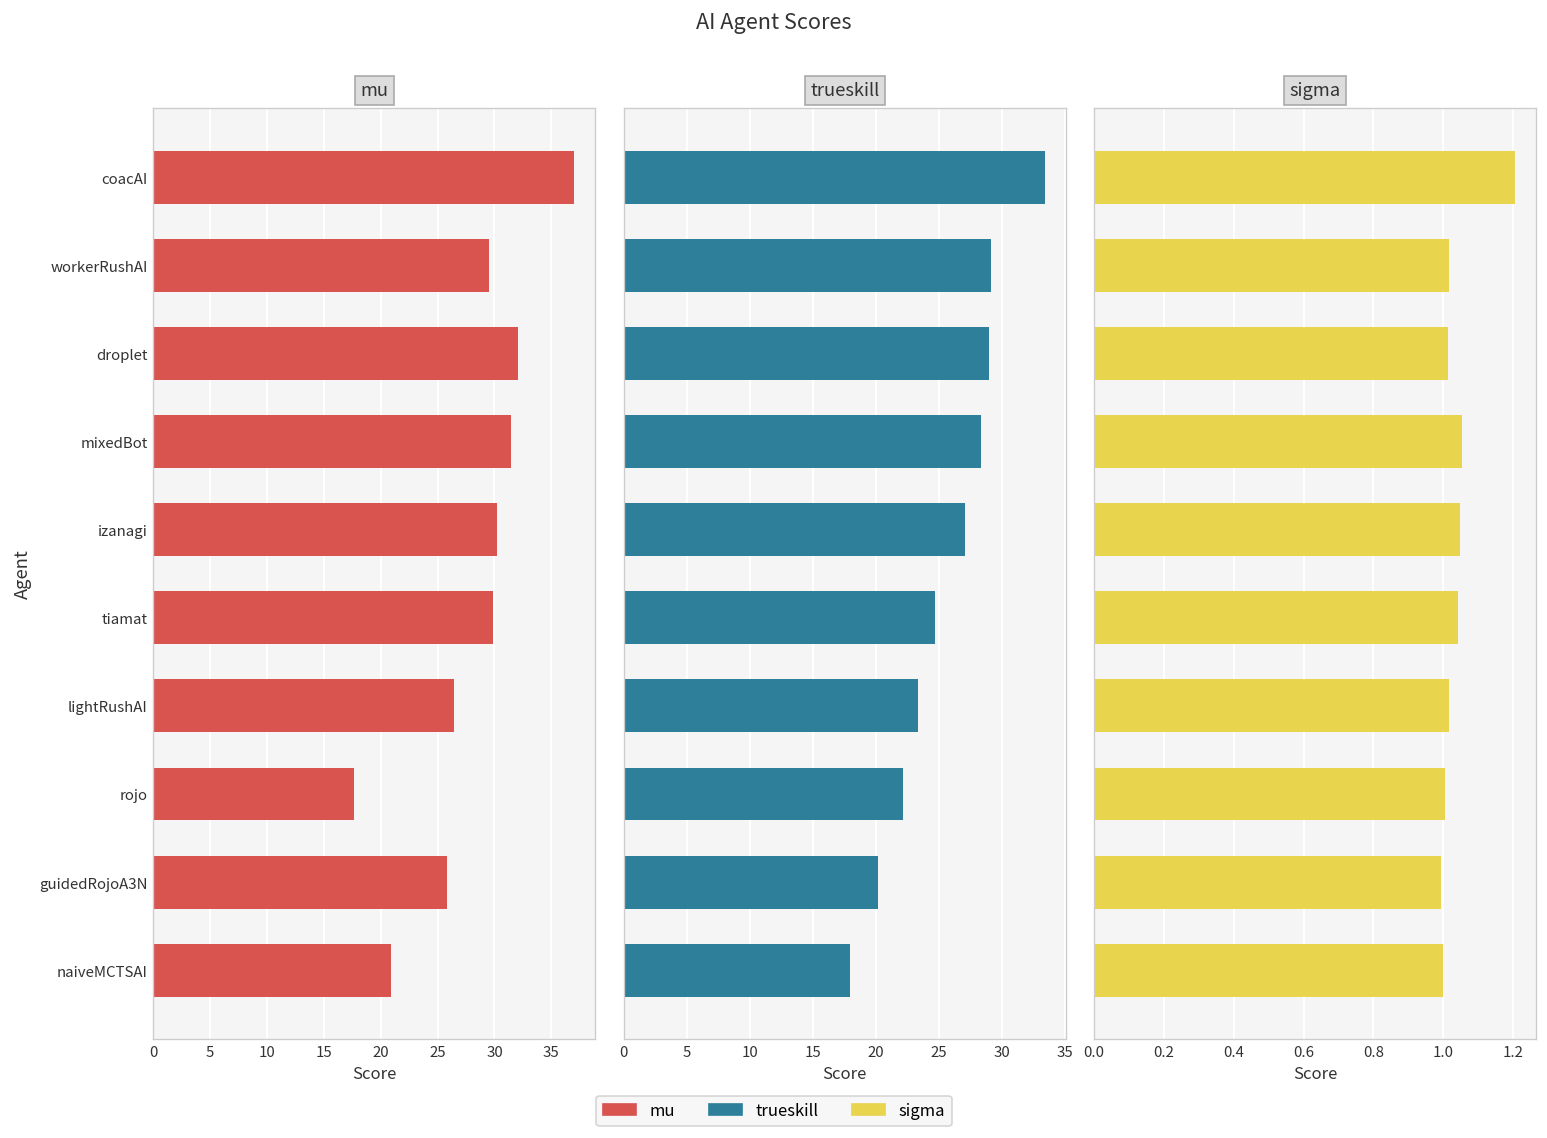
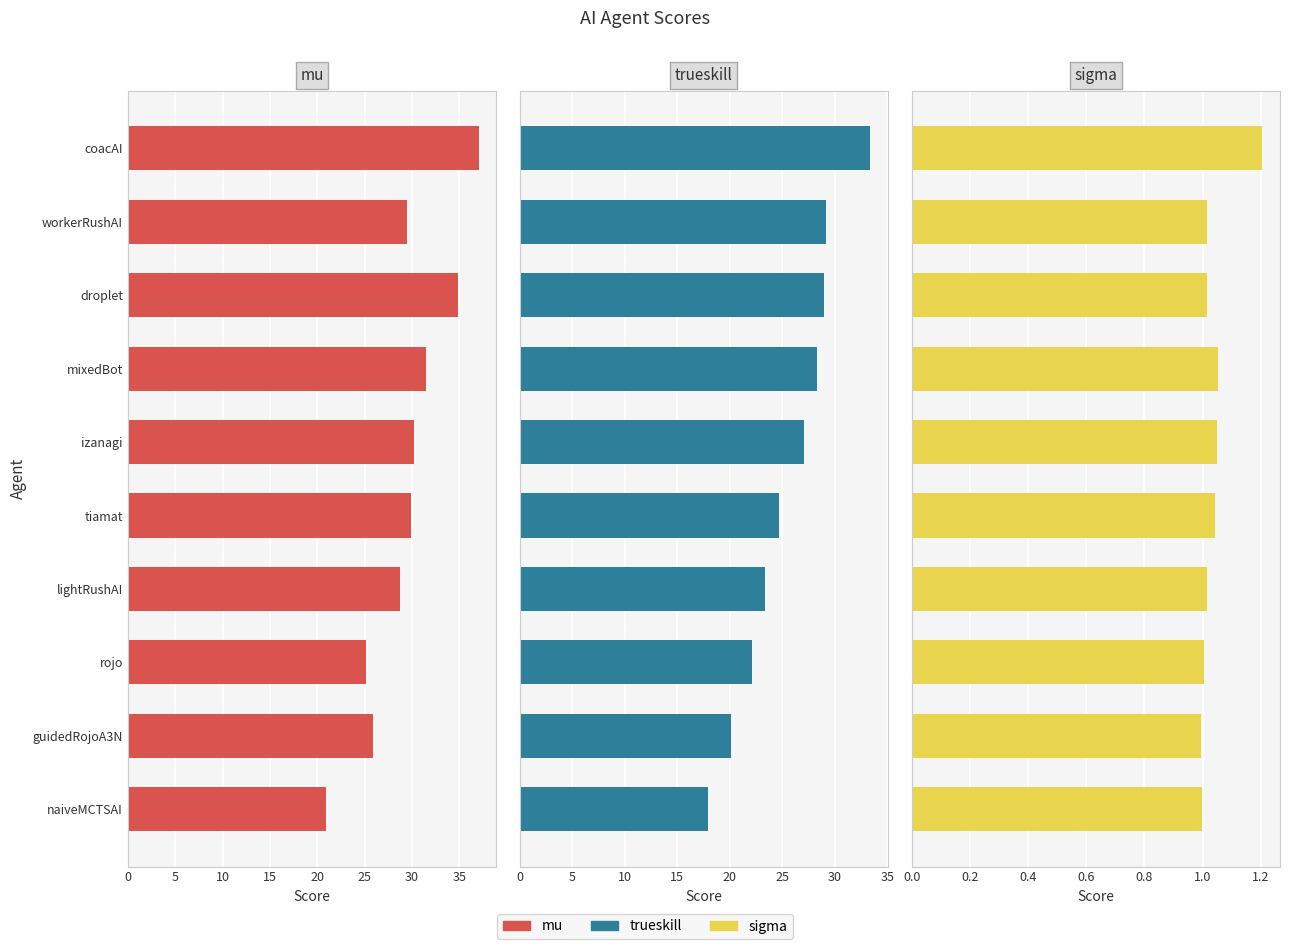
mu, droplet: 32 -> 35
mu, lightRushAI: 26 -> 29
mu, rojo: 18 -> 25
